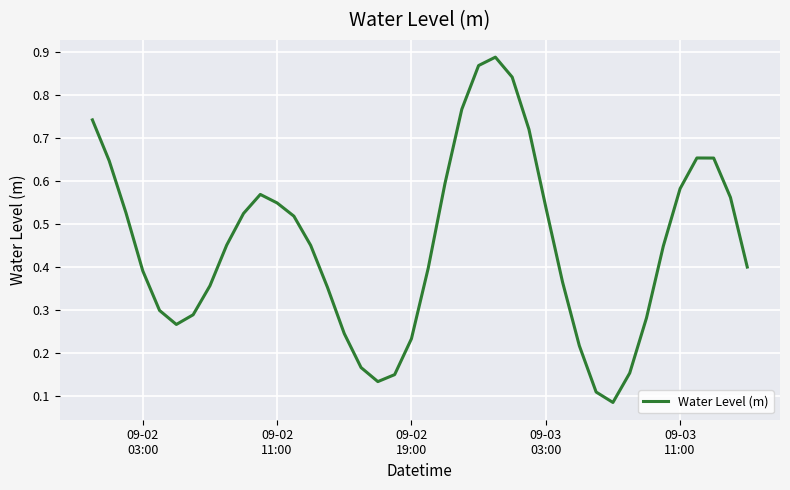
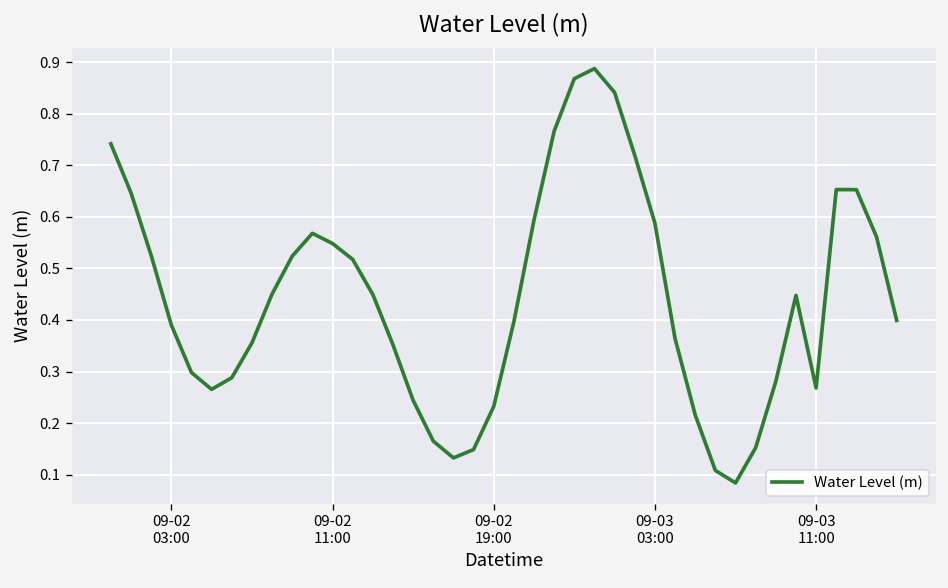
09-03 03:00: 0.54 -> 0.59
09-03 11:00: 0.58 -> 0.27
